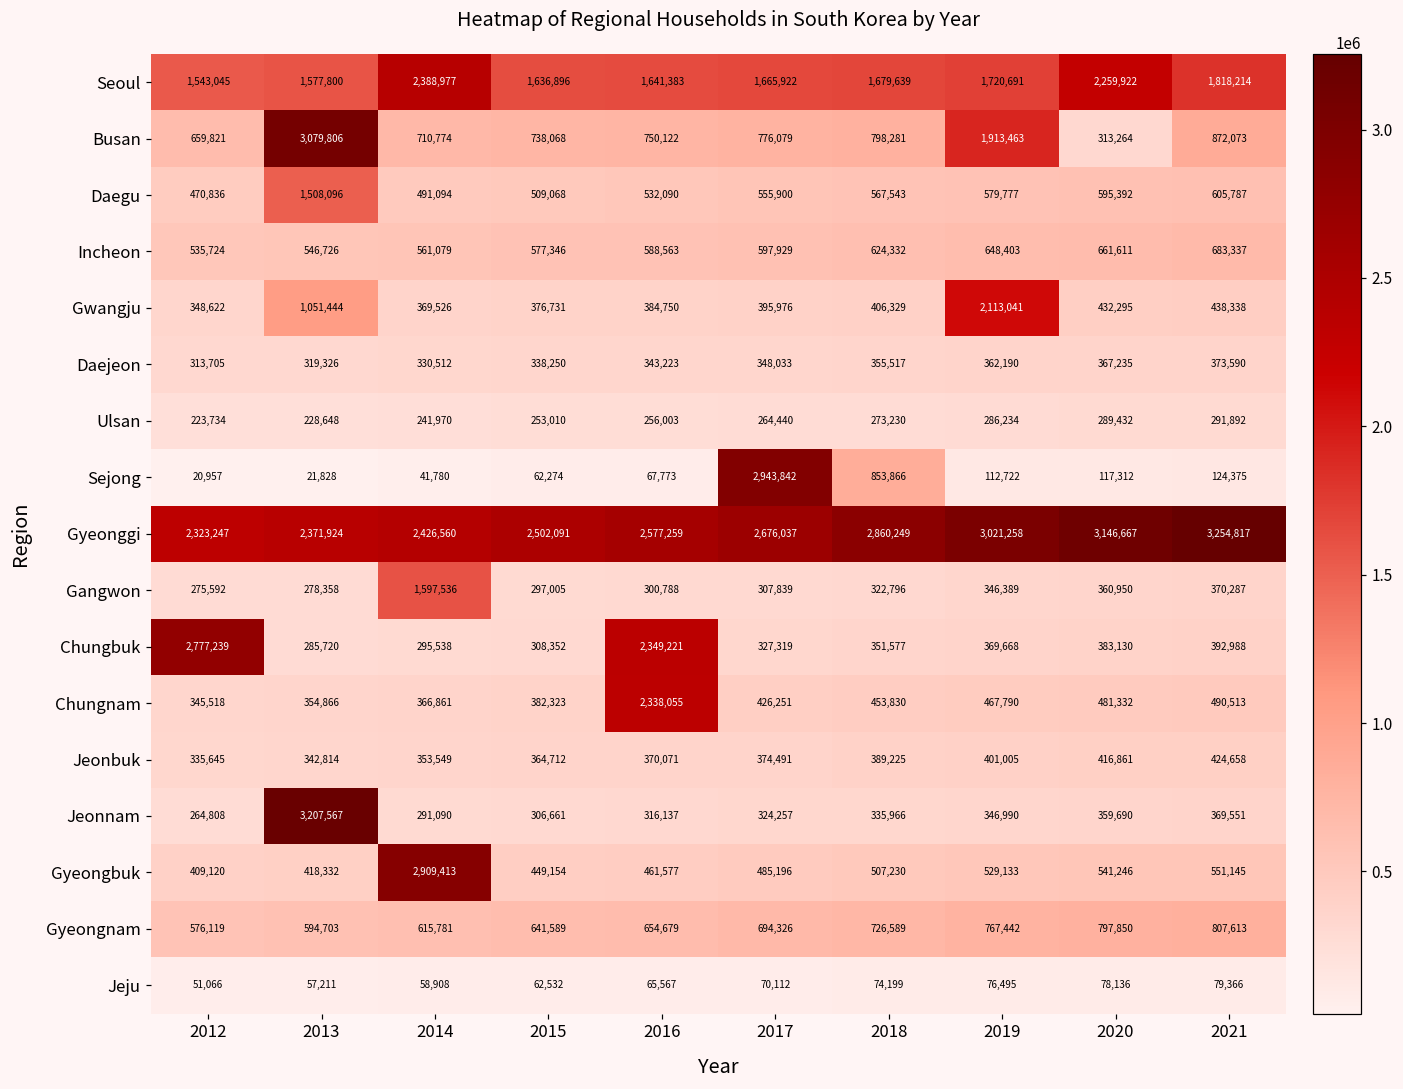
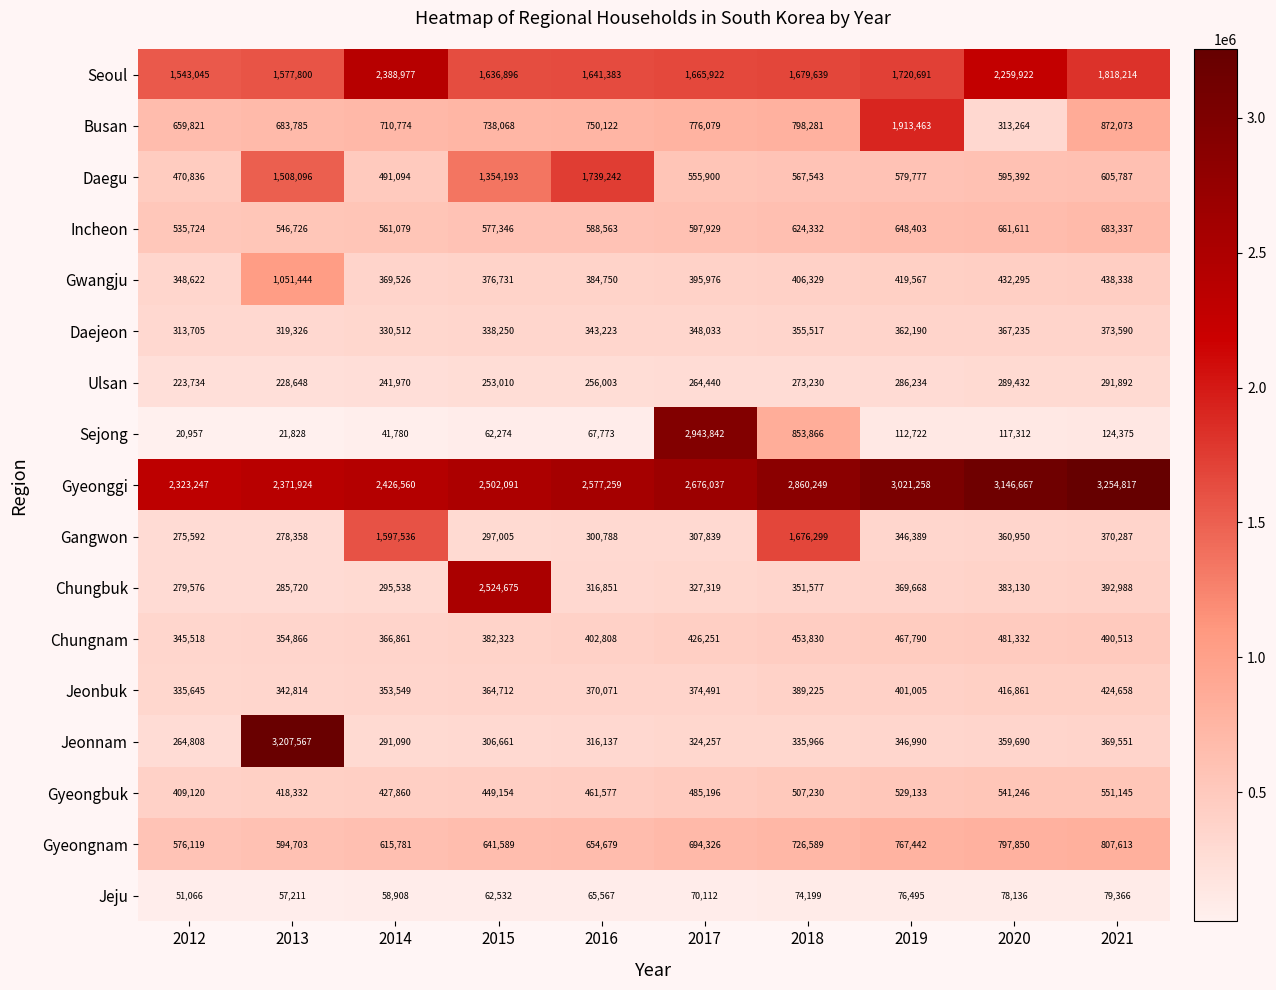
Busan, 2013: 3,079,806 -> 683,785
Daegu, 2015: 509,068 -> 1,354,193
Daegu, 2016: 532,090 -> 1,739,242
Gwangju, 2019: 2,113,041 -> 419,567
Gangwon, 2018: 322,796 -> 1,676,299
Chungbuk, 2012: 2,777,239 -> 279,576
Chungbuk, 2015: 308,352 -> 2,524,675
Chungbuk, 2016: 2,349,221 -> 316,851
Chungnam, 2016: 2,338,055 -> 402,808
Gyeongbuk, 2014: 2,909,413 -> 427,860
